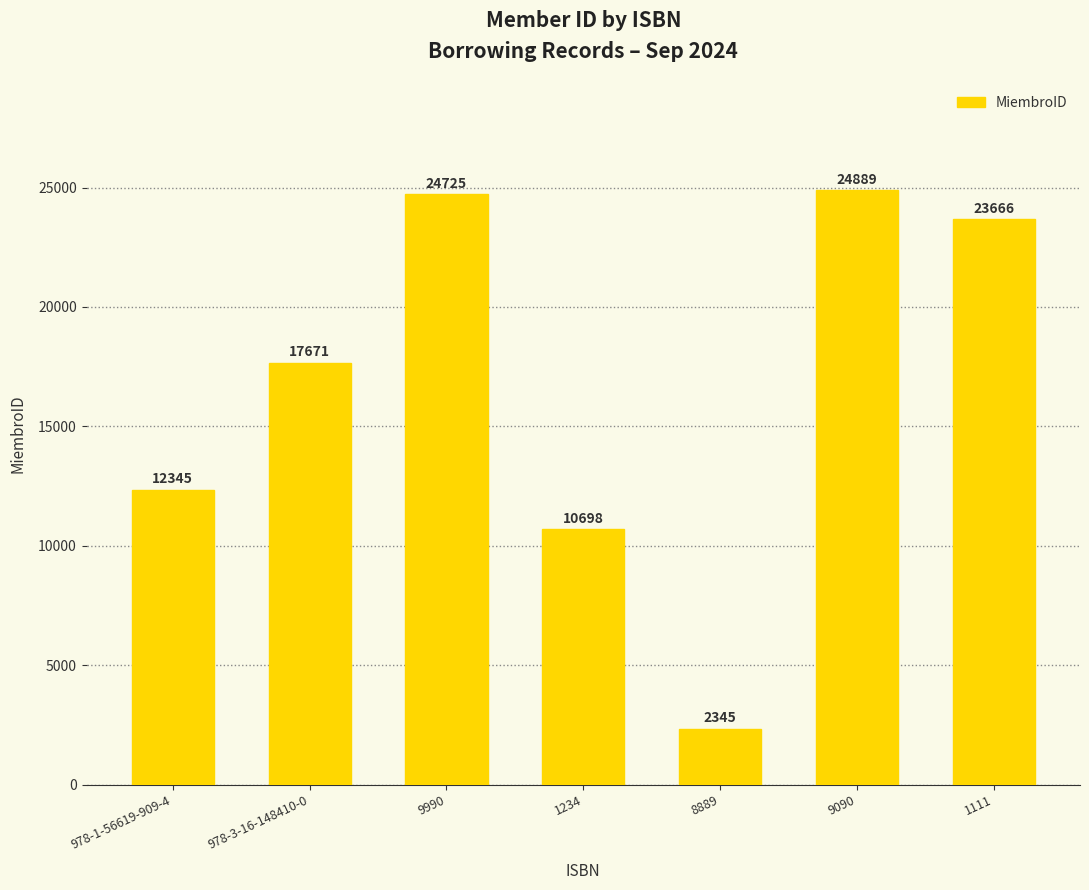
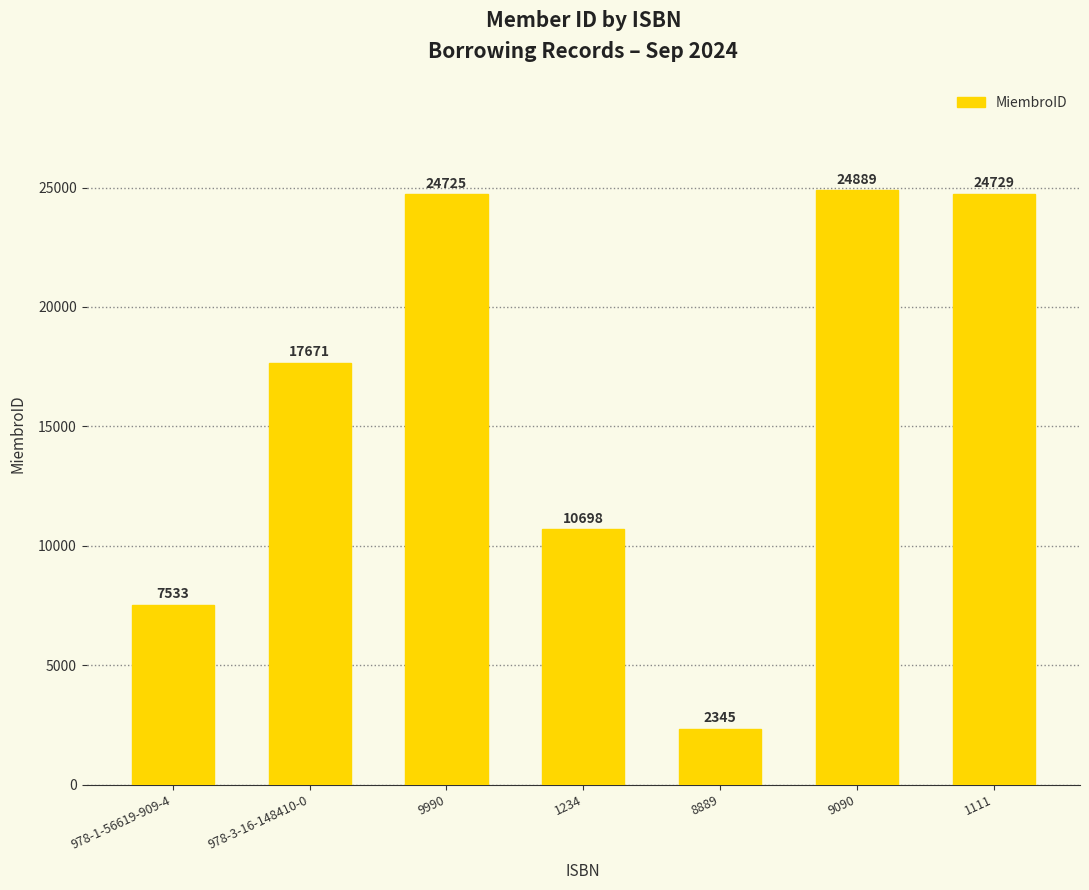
978-1-56619-909-4: 12345 -> 7533
1111: 23666 -> 24729
